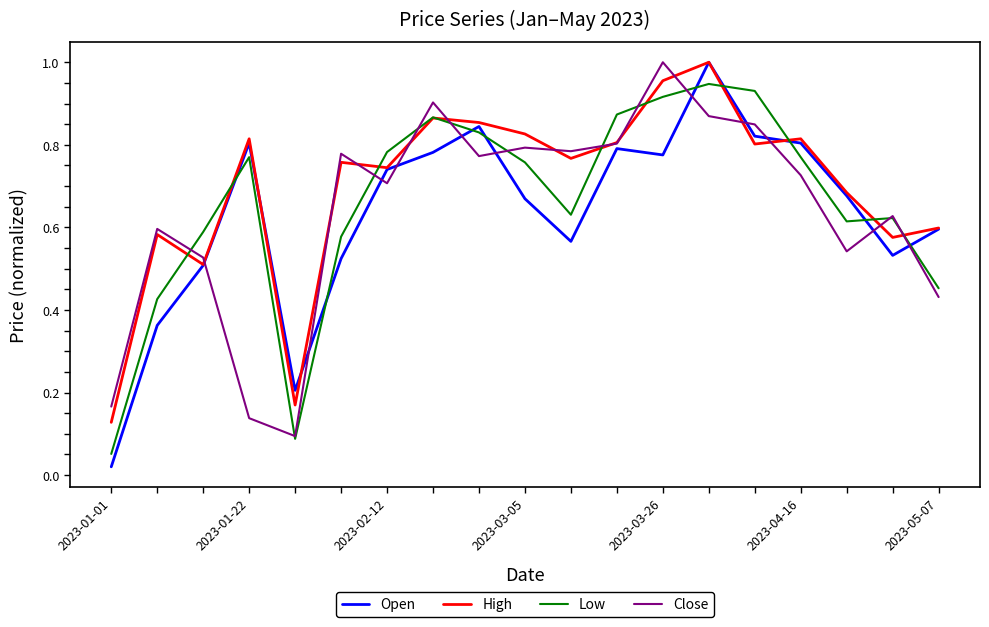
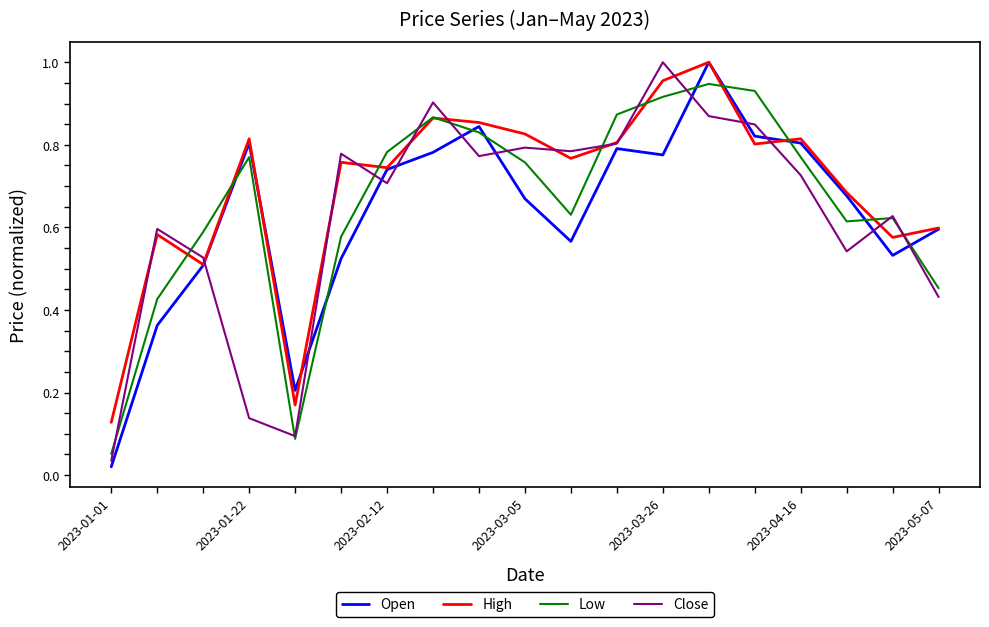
Close, 2023-01-01: 0.17 -> 0.03
